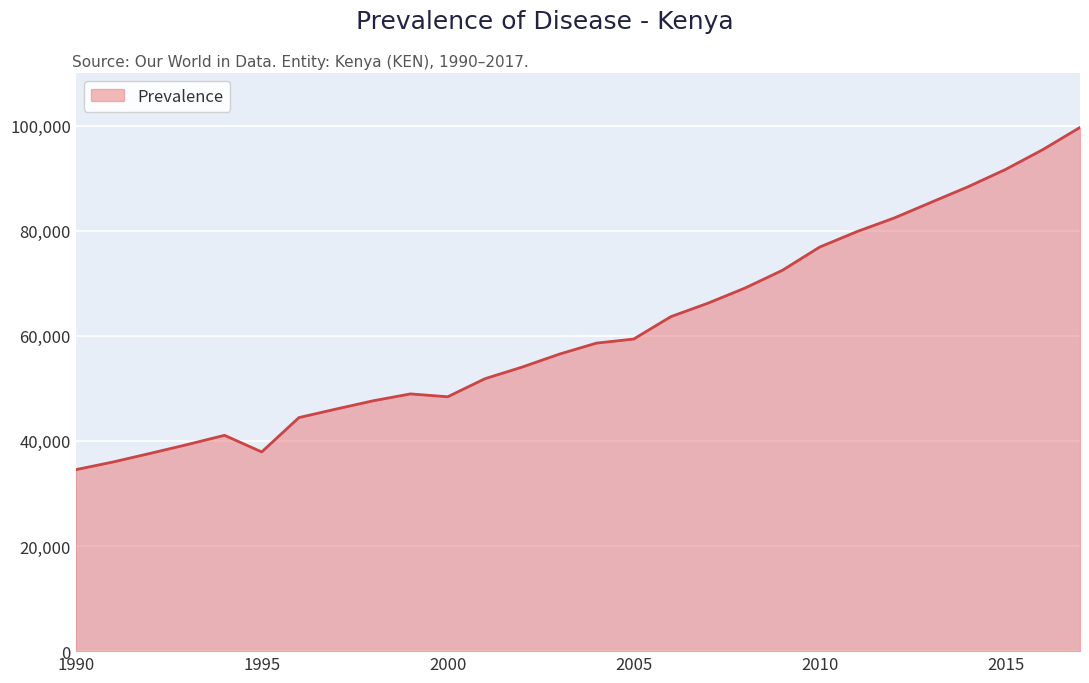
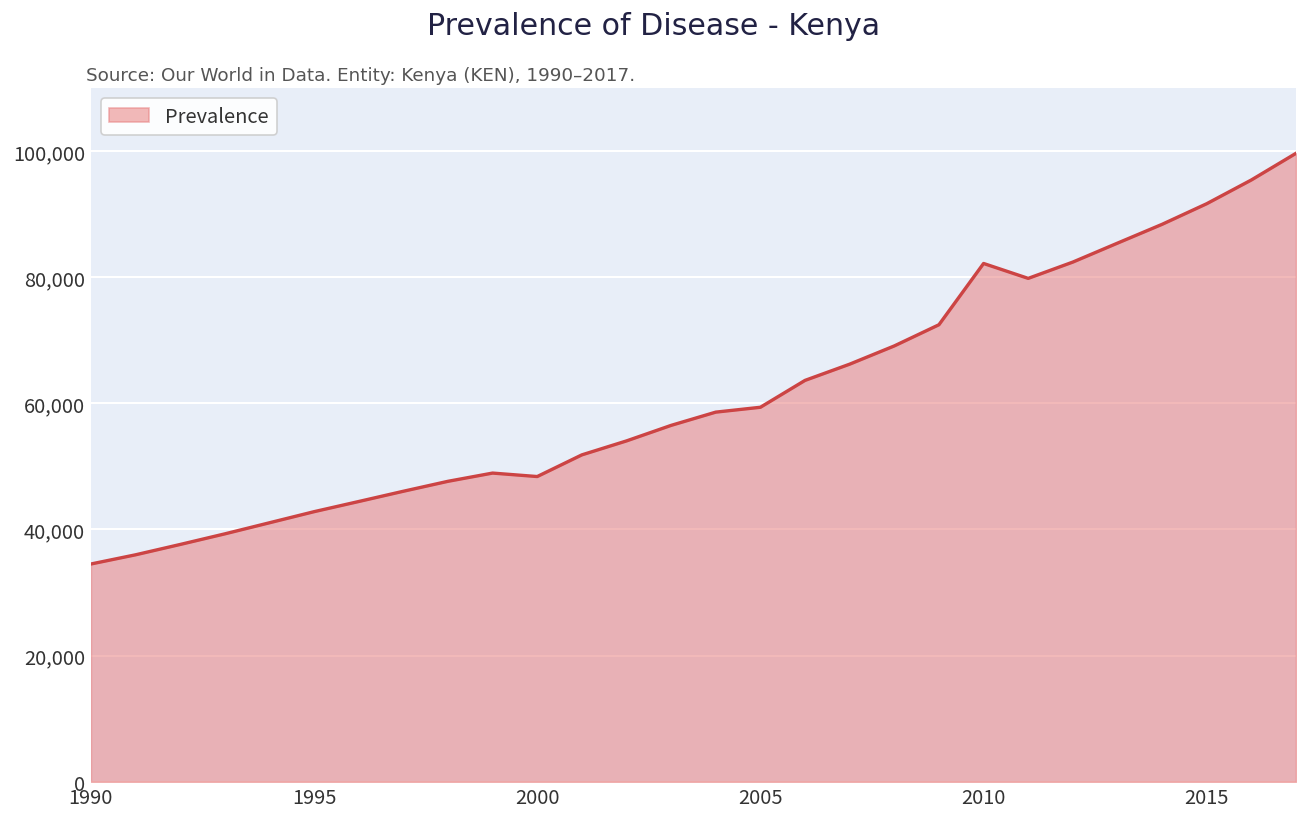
1995: 38,000 -> 43,000
2010: 77,000 -> 82,000
